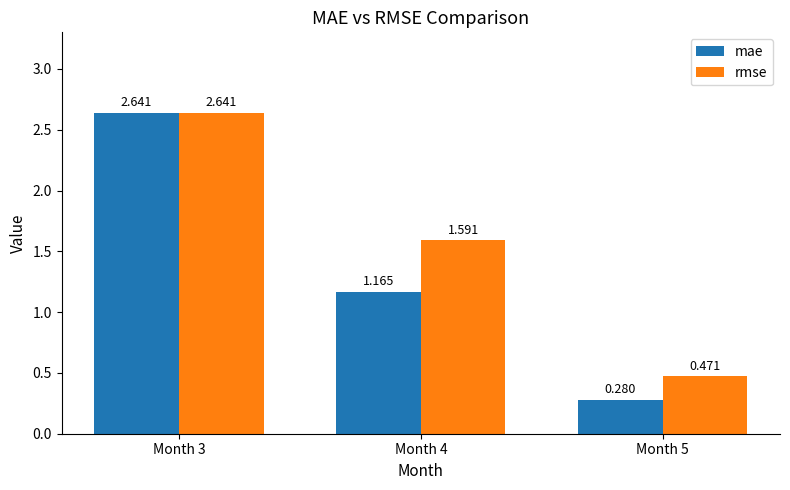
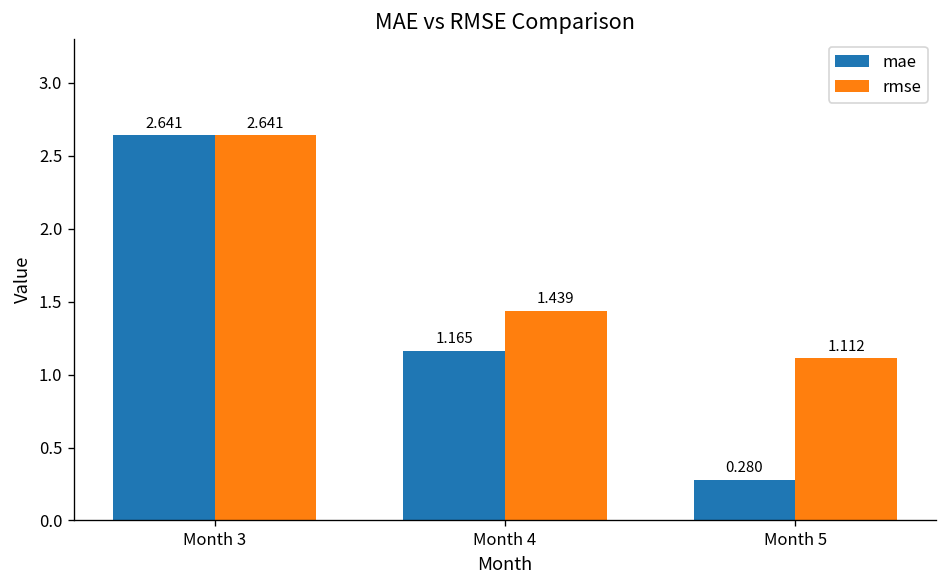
rmse, Month 4: 1.591 -> 1.439
rmse, Month 5: 0.471 -> 1.112
